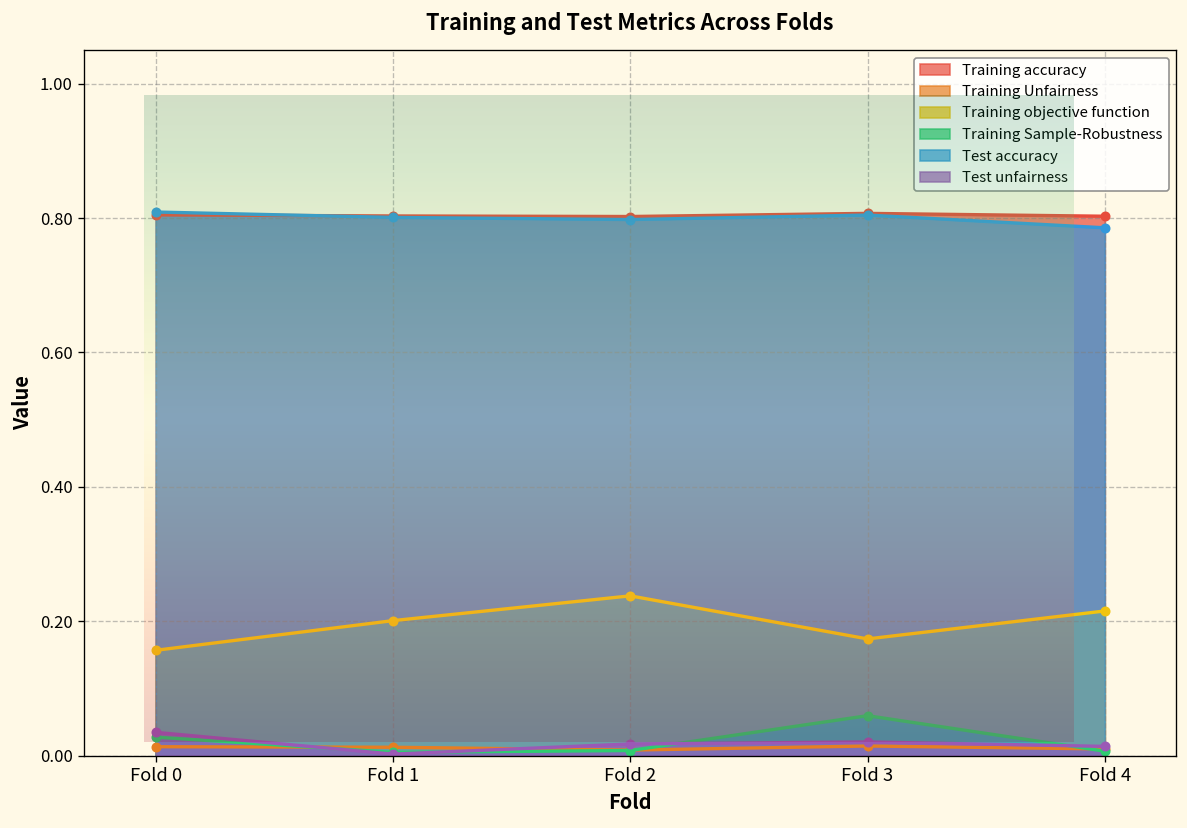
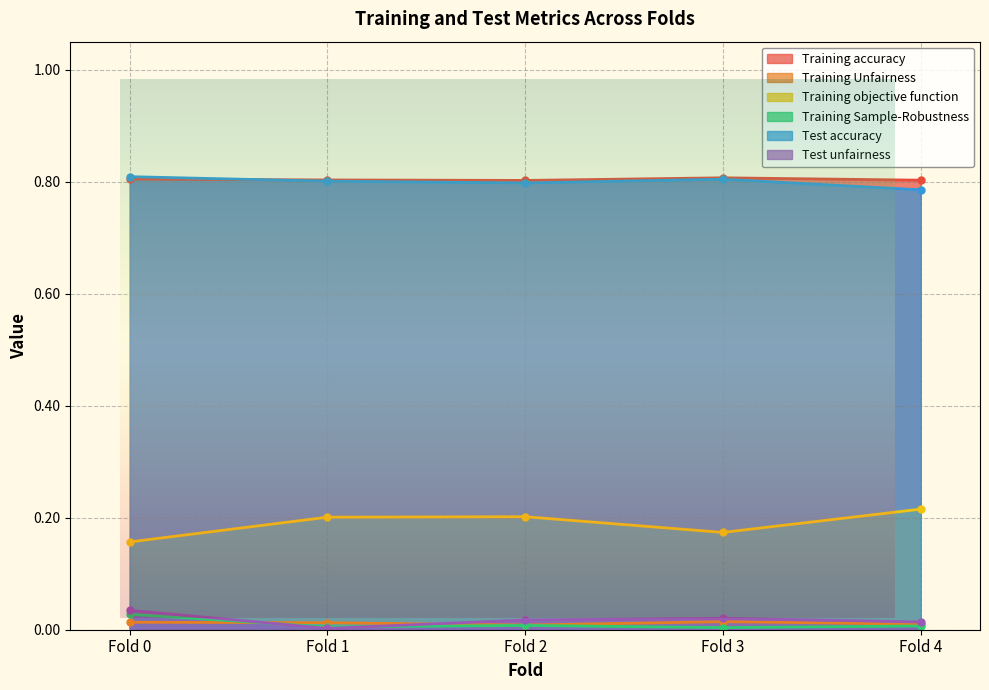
Training and Test Metrics Across Folds, Training objective function, Fold 2: 0.24 -> 0.20
Training and Test Metrics Across Folds, Training Sample-Robustness, Fold 3: 0.06 -> 0.00
